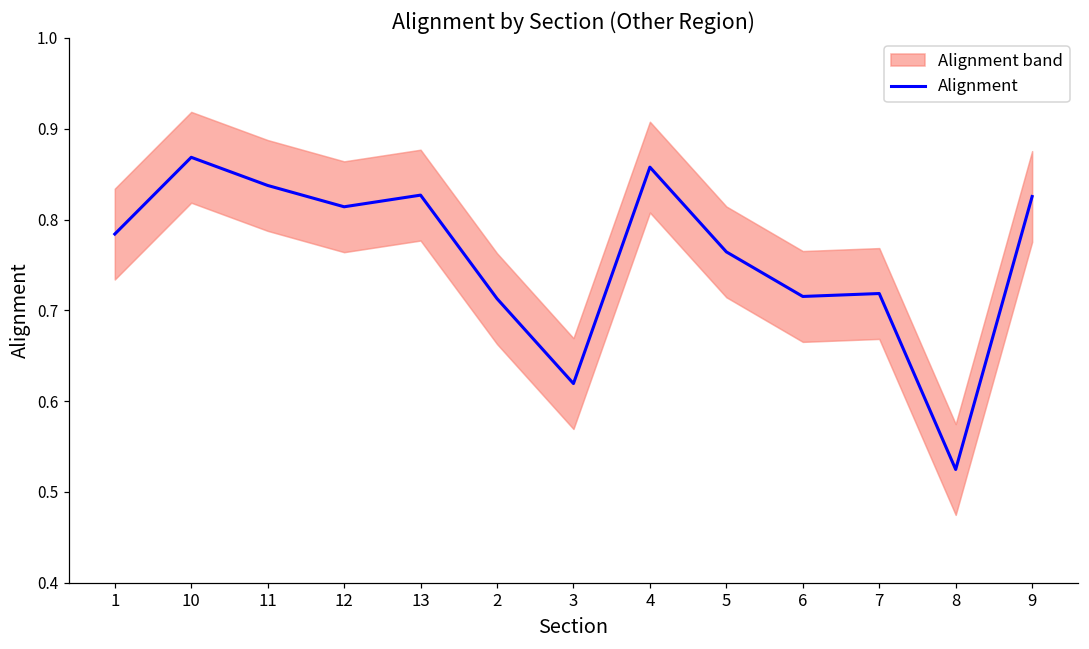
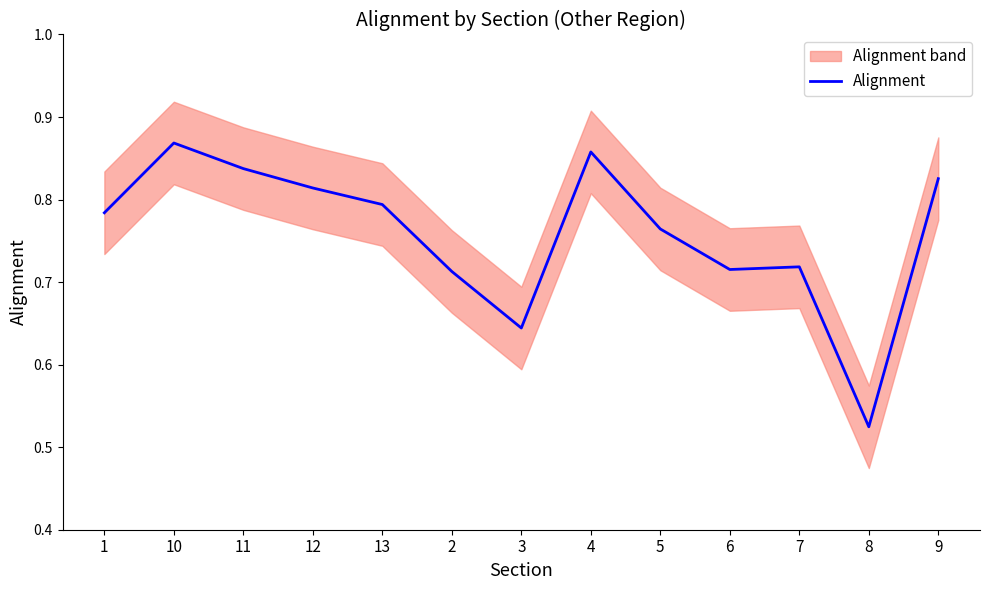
Alignment, 13: 0.83 -> 0.79
Alignment, 3: 0.62 -> 0.64
